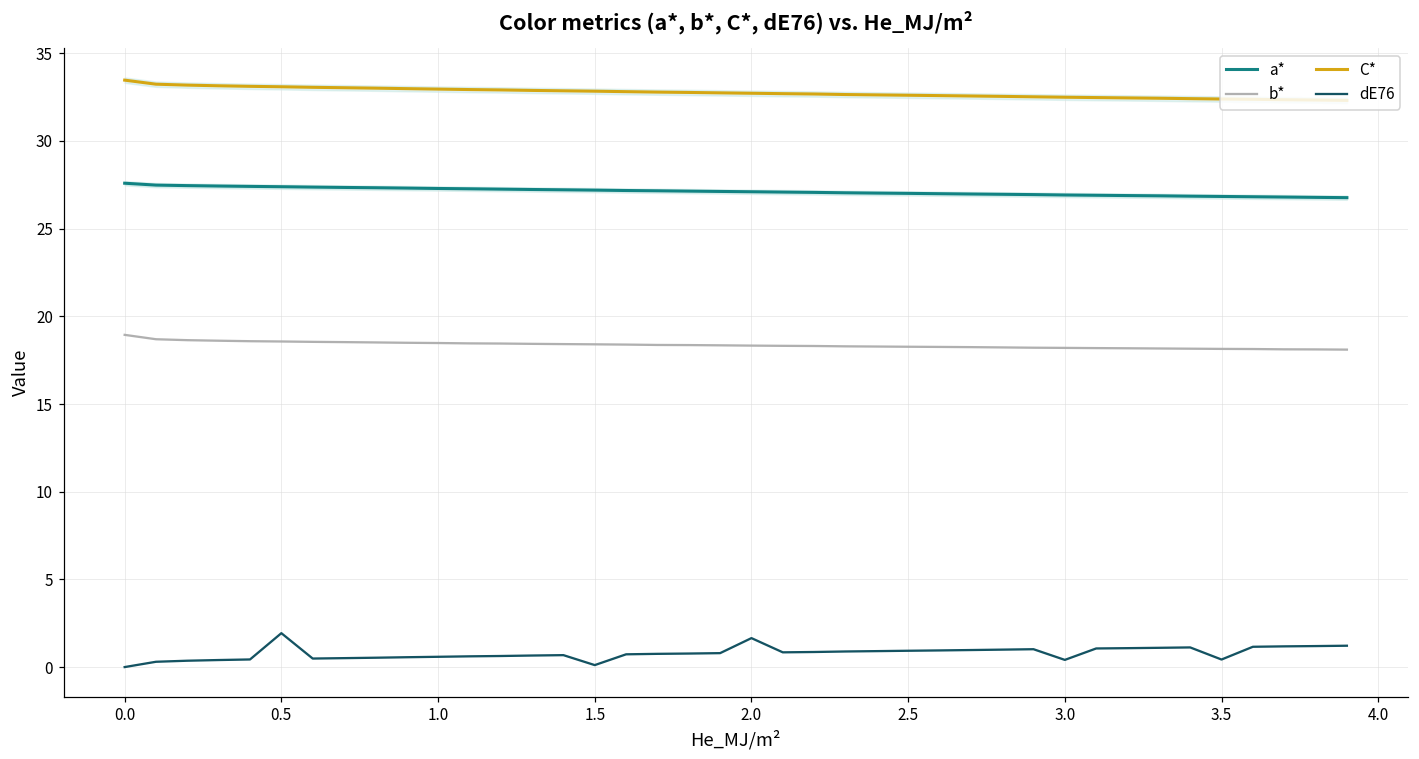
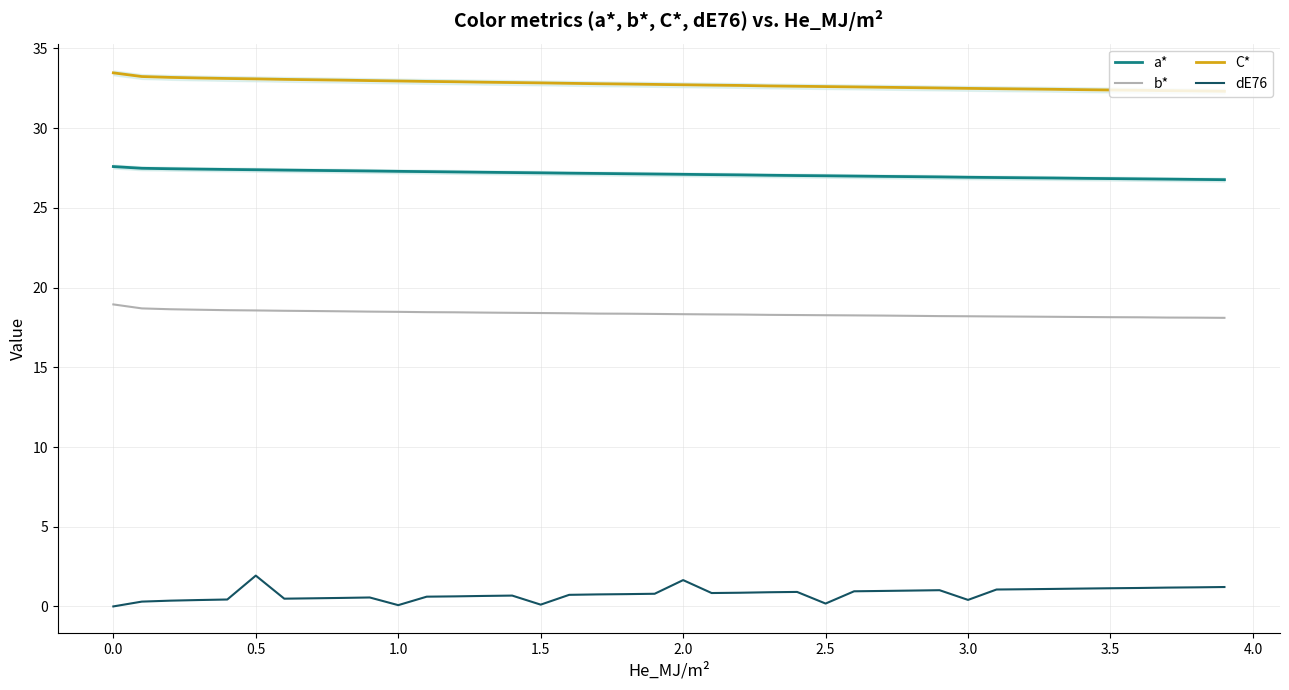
dE76, 1.0: 0.6 -> 0.1
dE76, 2.5: 0.9 -> 0.2
dE76, 3.5: 0.4 -> 1.1
